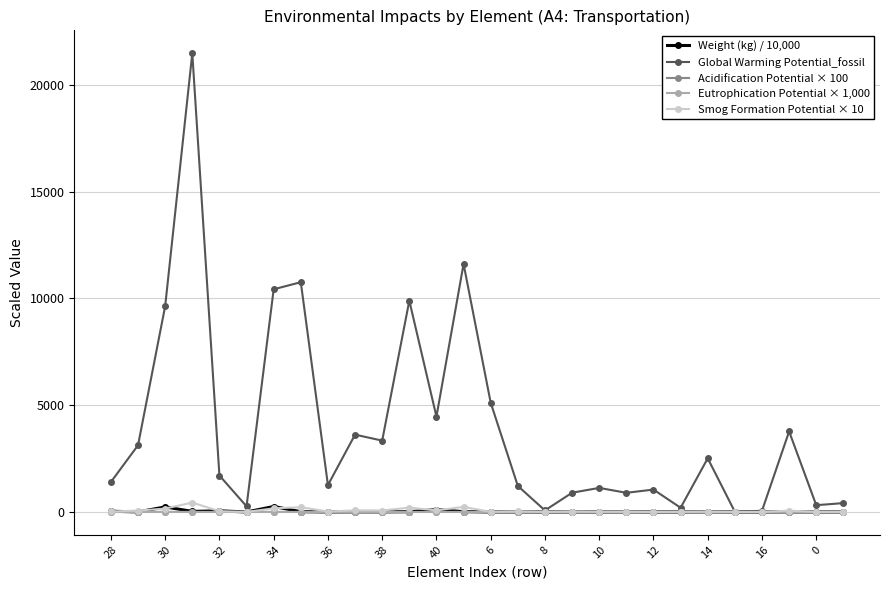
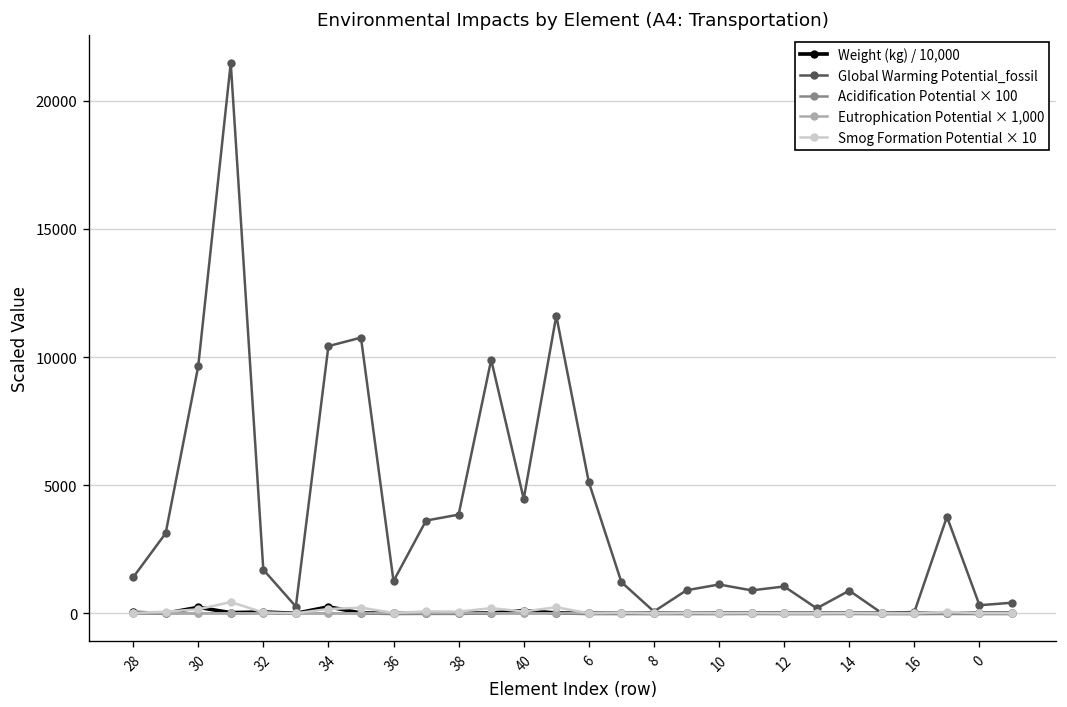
Global Warming Potential_fossil, 38: 3300 -> 3900
Global Warming Potential_fossil, 14: 2500 -> 900
